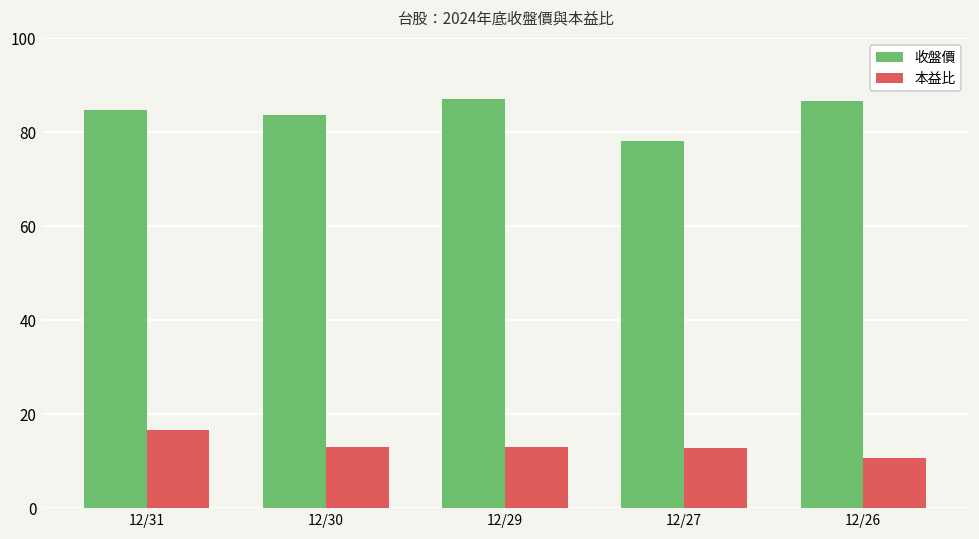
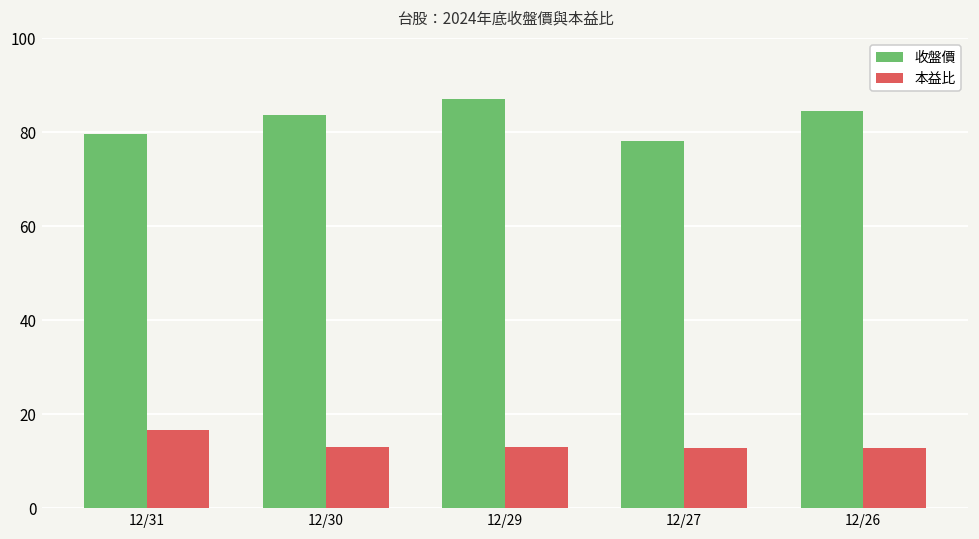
收盤價, 12/31: 85 -> 80
收盤價, 12/26: 87 -> 85
本益比, 12/26: 11 -> 13
